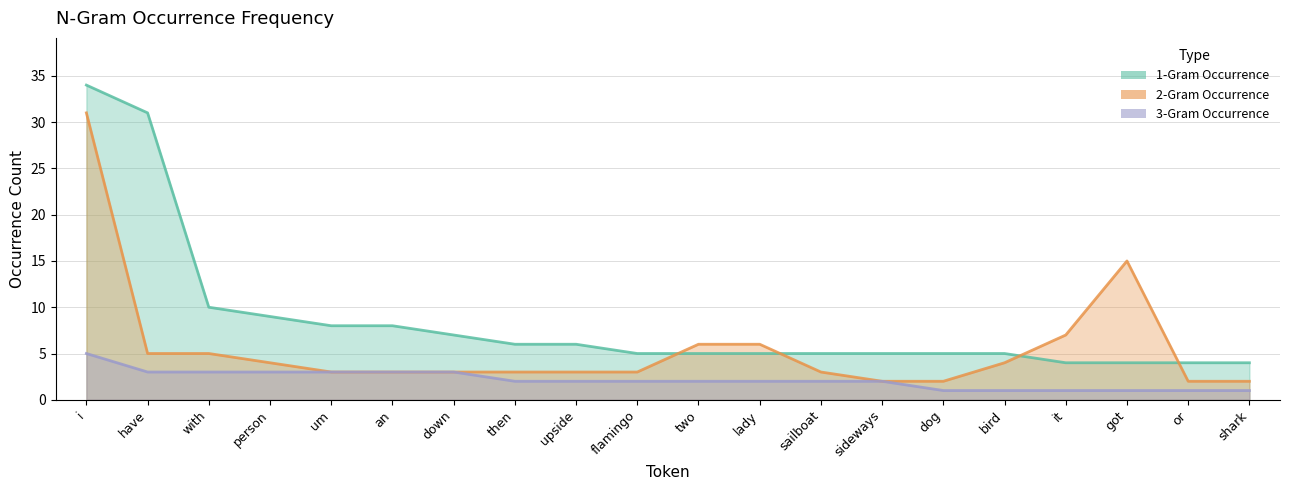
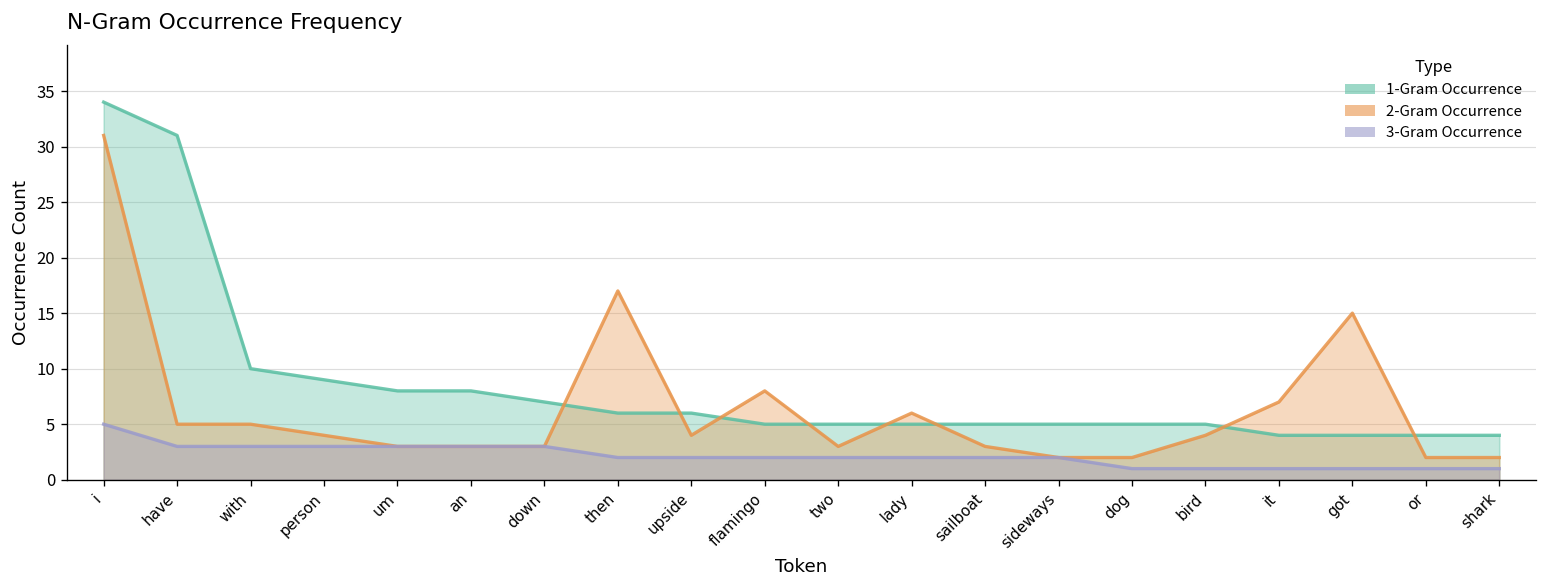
2-Gram Occurrence, then: 3 -> 17
2-Gram Occurrence, upside: 3 -> 4
2-Gram Occurrence, flamingo: 3 -> 8
2-Gram Occurrence, two: 6 -> 3
